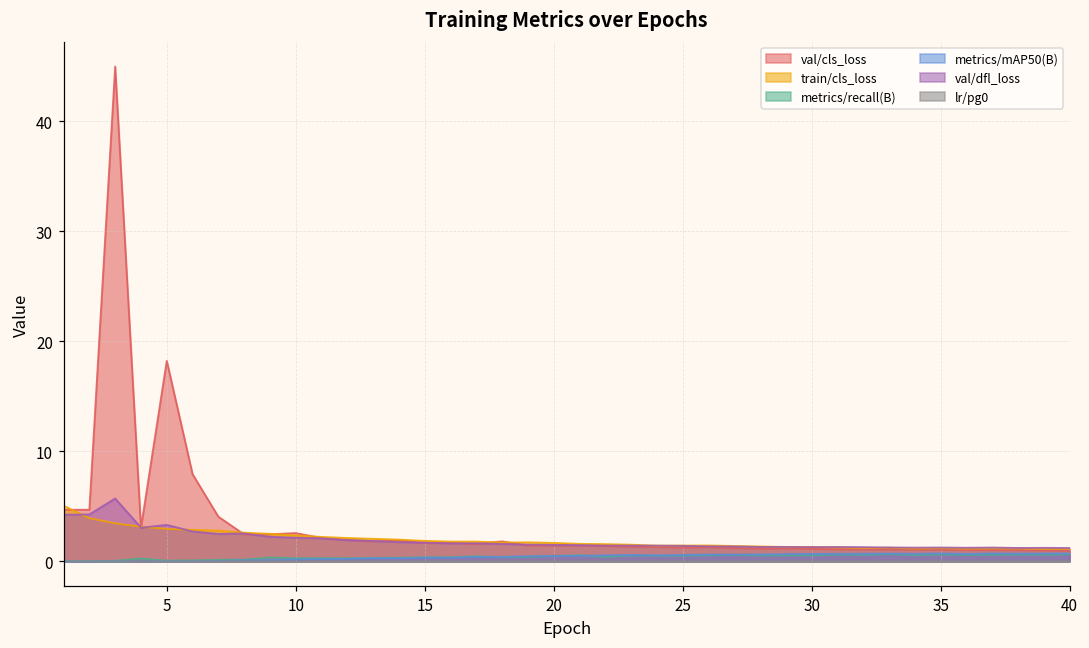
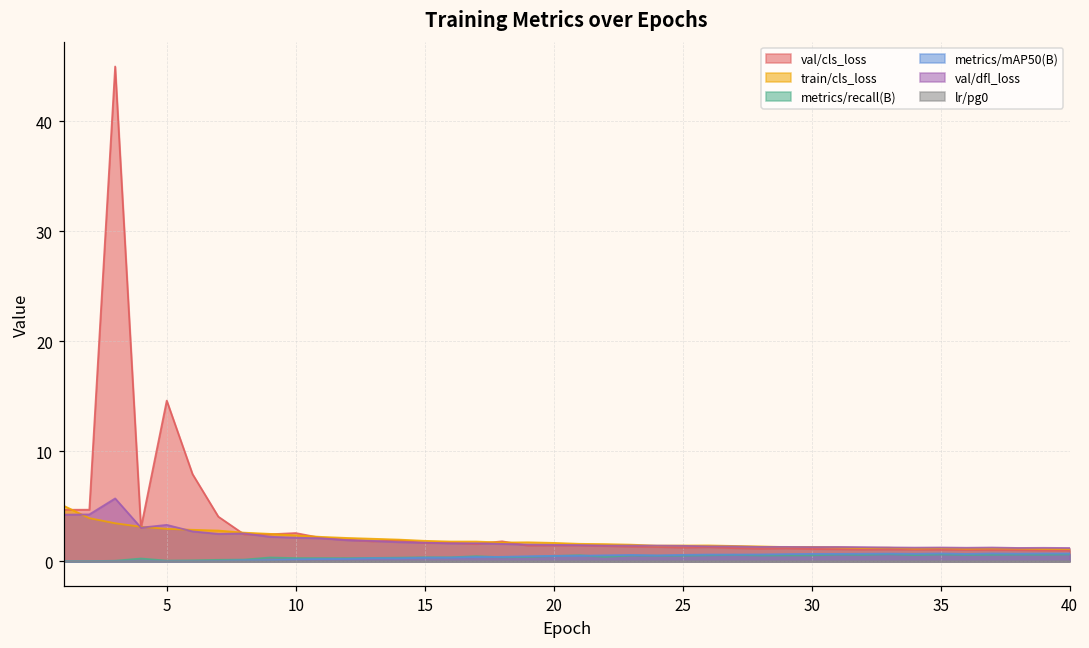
val/cls_loss, 5: 18.2 -> 14.6
